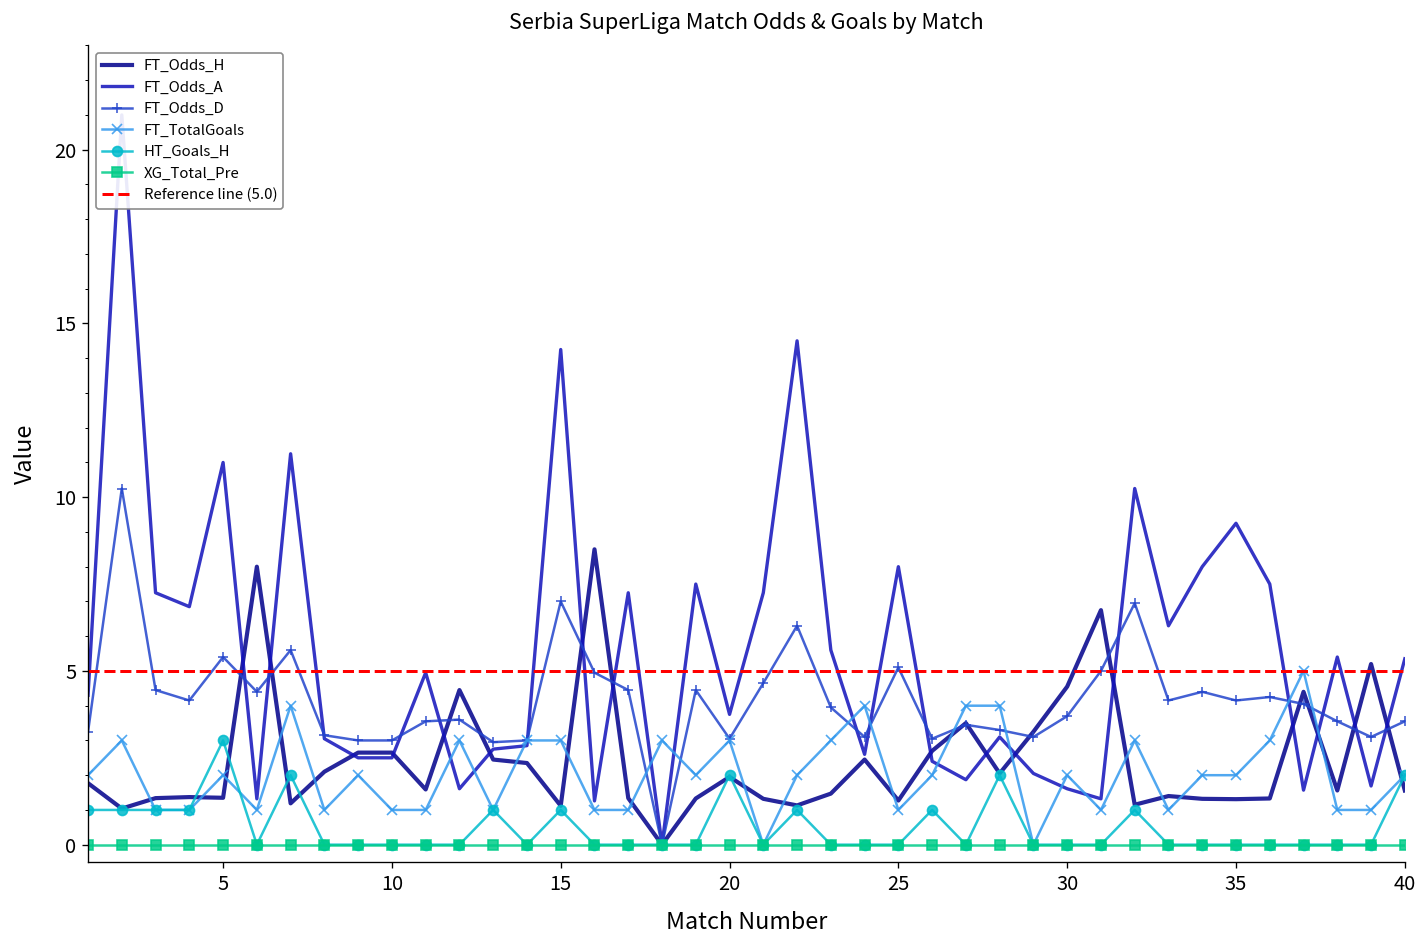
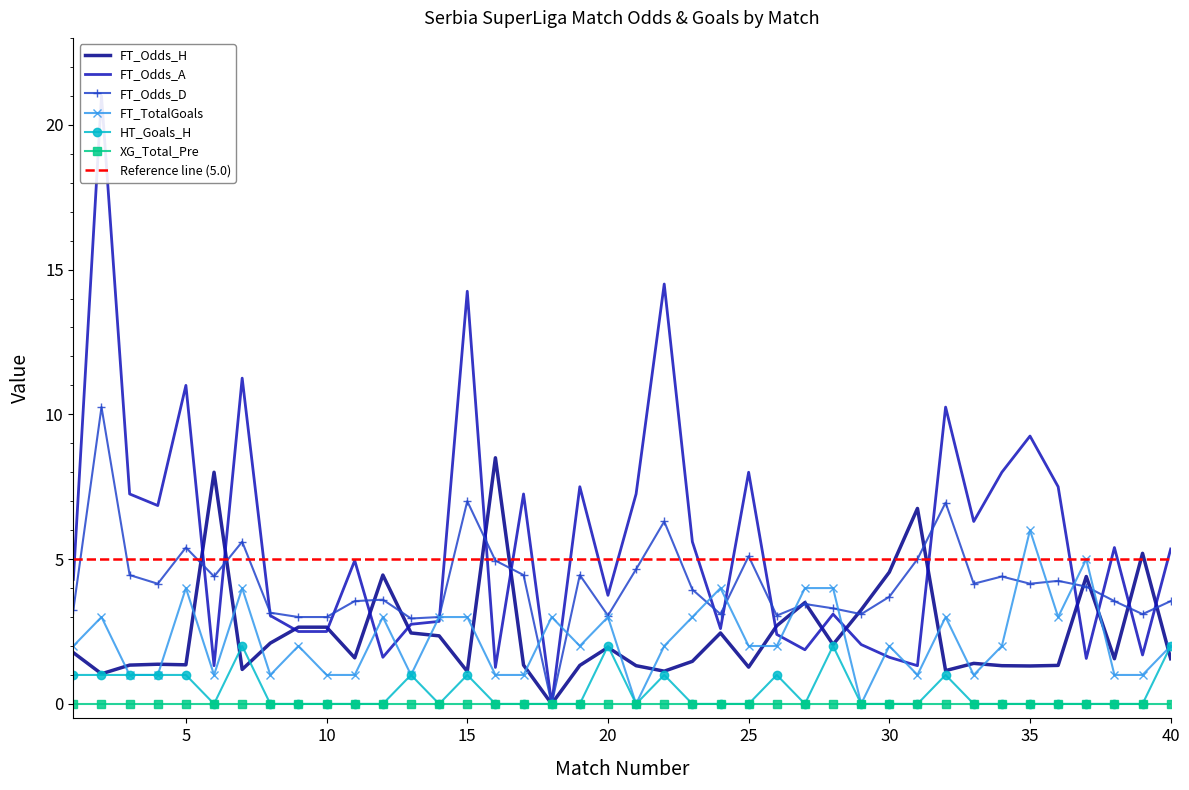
FT_TotalGoals, 5: 2 -> 4
HT_Goals_H, 5: 3 -> 1
FT_TotalGoals, 25: 1 -> 2
FT_TotalGoals, 35: 2 -> 6
